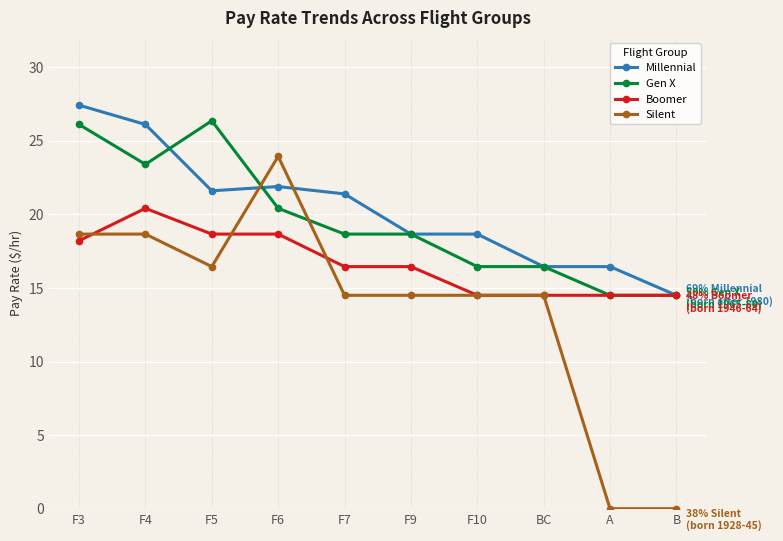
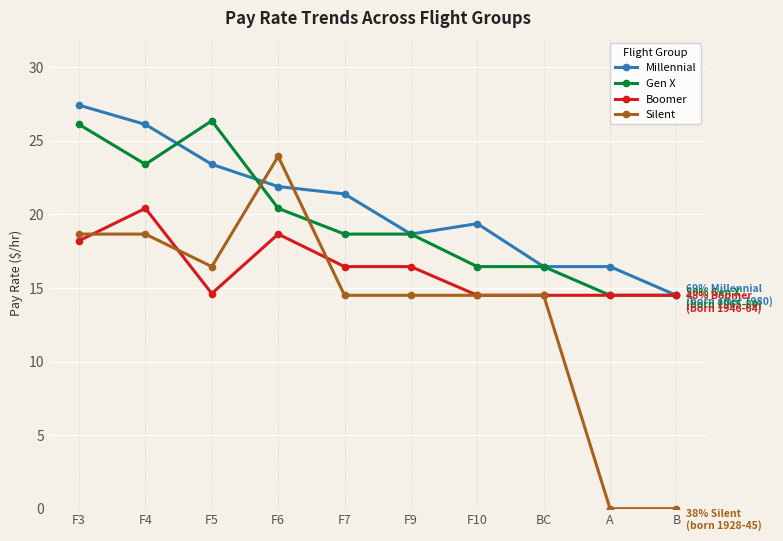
Millennial, F5: 21.6 -> 23.4
Boomer, F5: 18.7 -> 14.6
Millennial, F10: 18.7 -> 19.4
